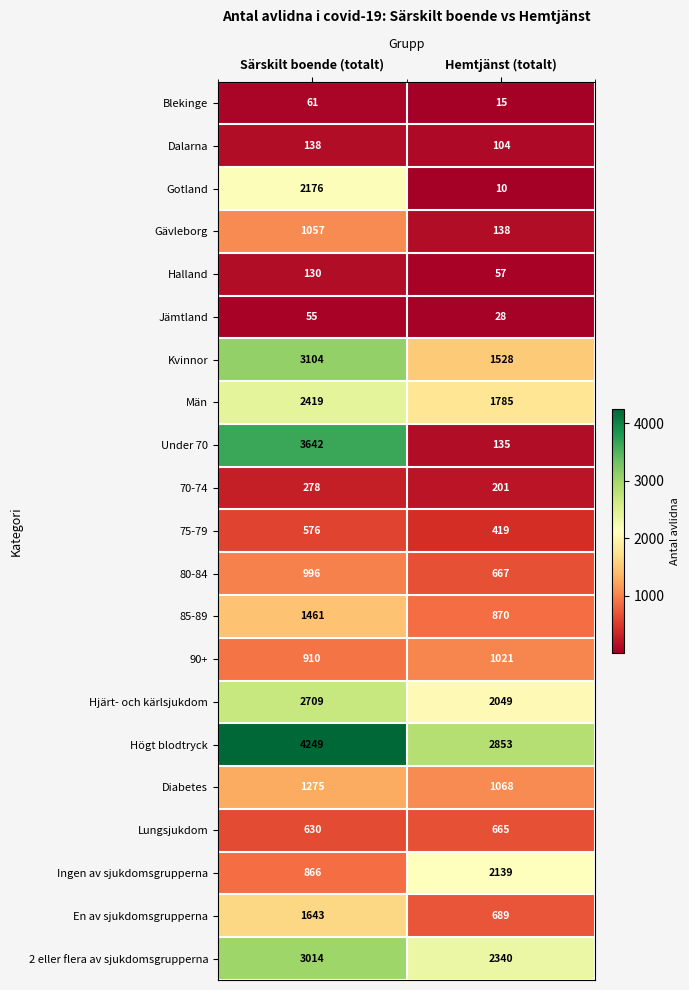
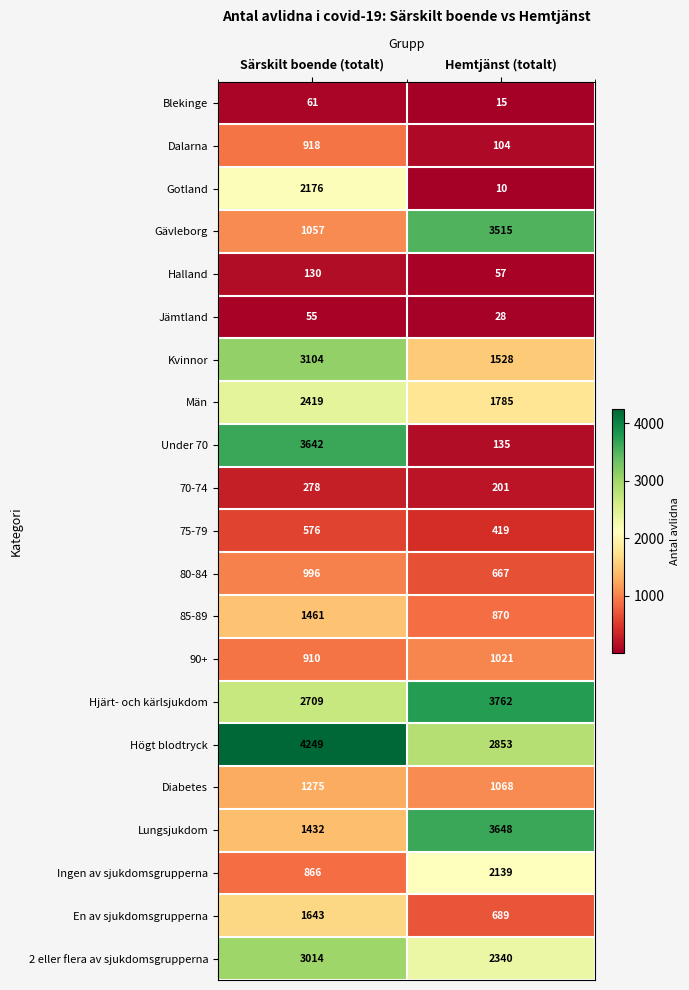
Dalarna, Särskilt boende (totalt): 138 -> 918
Gävleborg, Hemtjänst (totalt): 138 -> 3515
Hjärt- och kärlsjukdom, Hemtjänst (totalt): 2049 -> 3762
Lungsjukdom, Särskilt boende (totalt): 630 -> 1432
Lungsjukdom, Hemtjänst (totalt): 665 -> 3648
